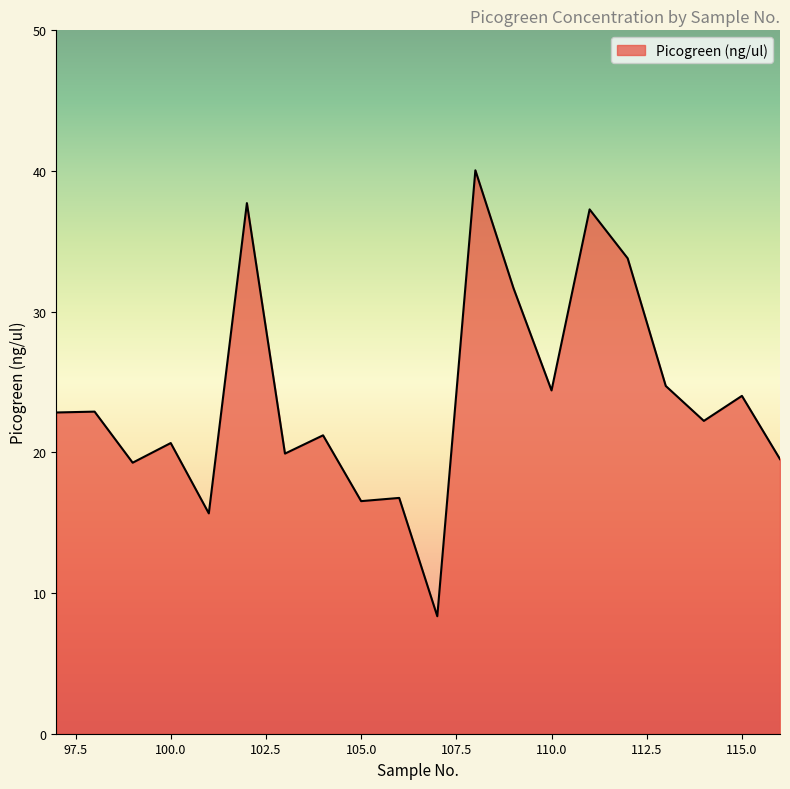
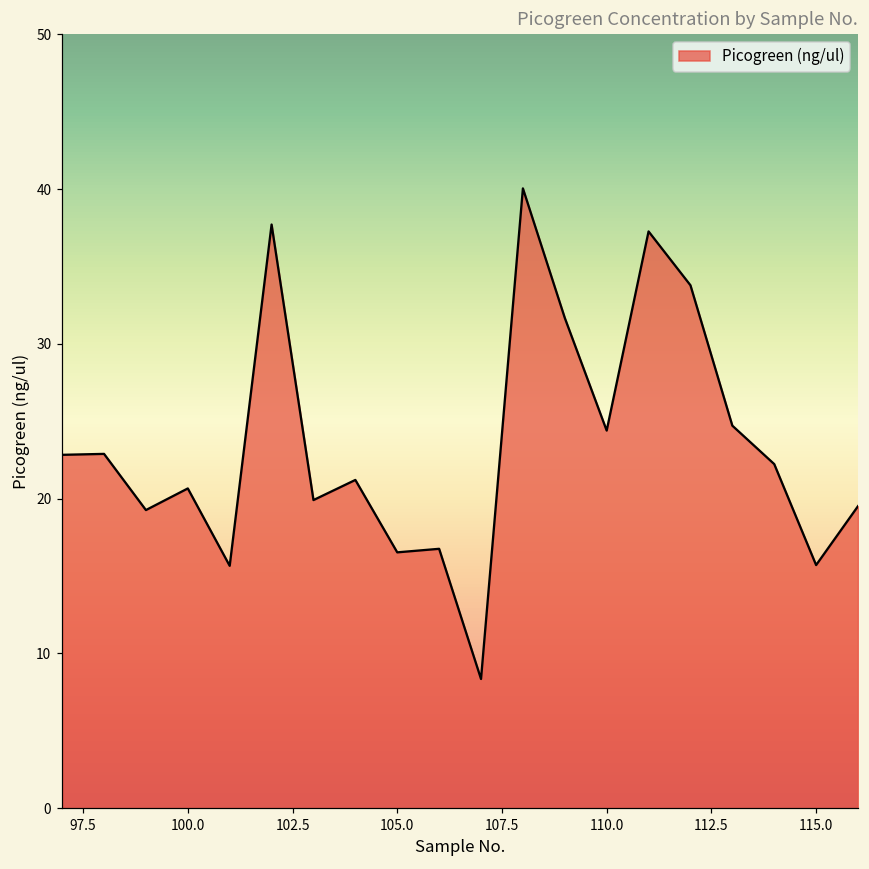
115.0: 24.0 -> 15.7
